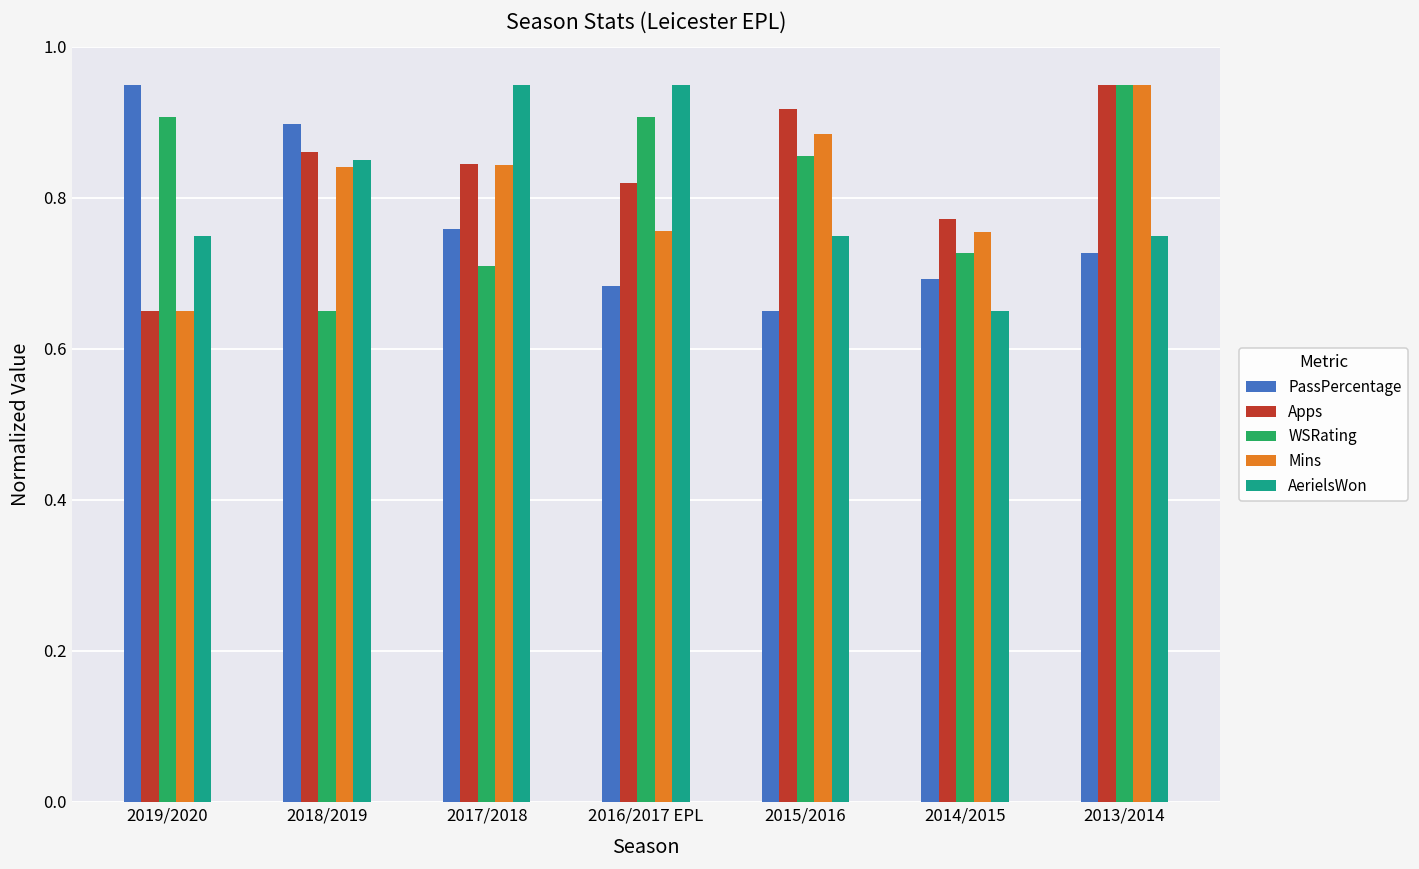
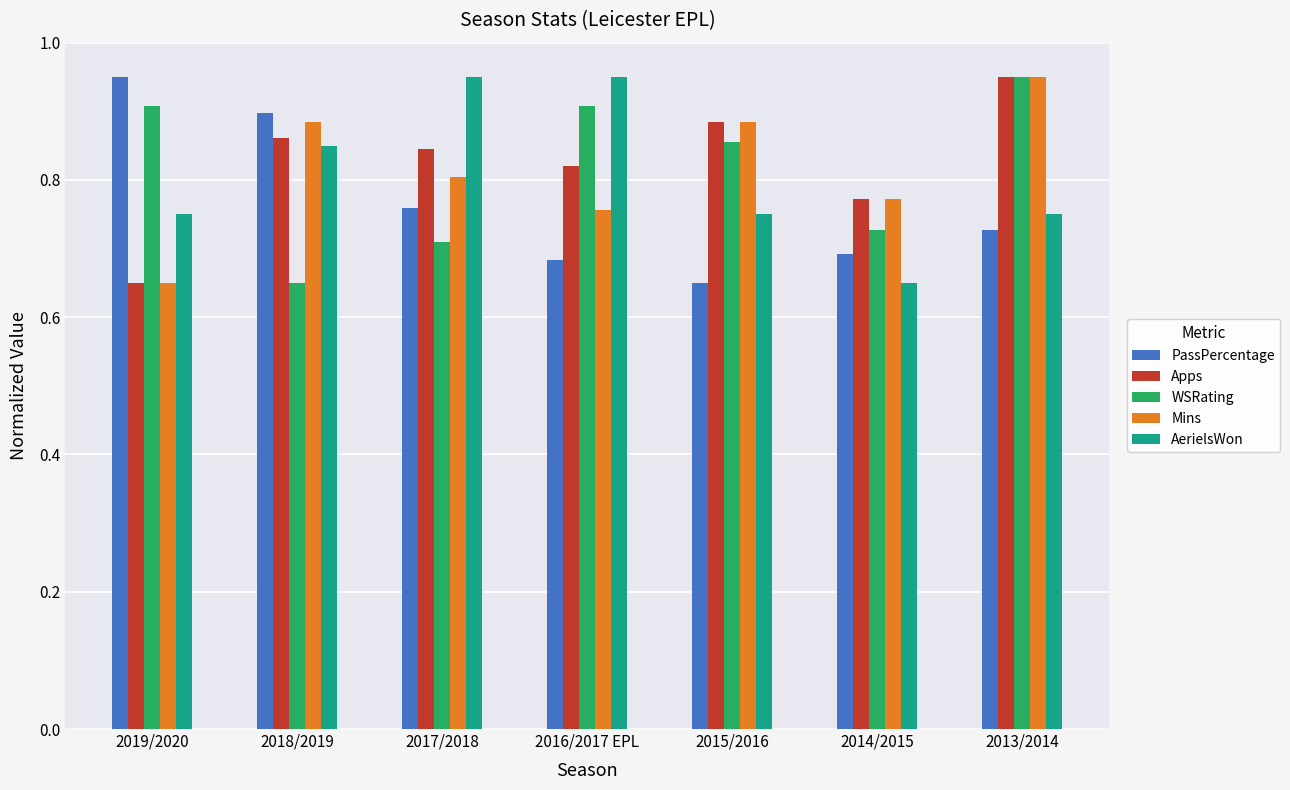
Mins, 2018/2019: 0.84 -> 0.89
Mins, 2017/2018: 0.84 -> 0.80
Apps, 2015/2016: 0.92 -> 0.89
Mins, 2014/2015: 0.76 -> 0.77
